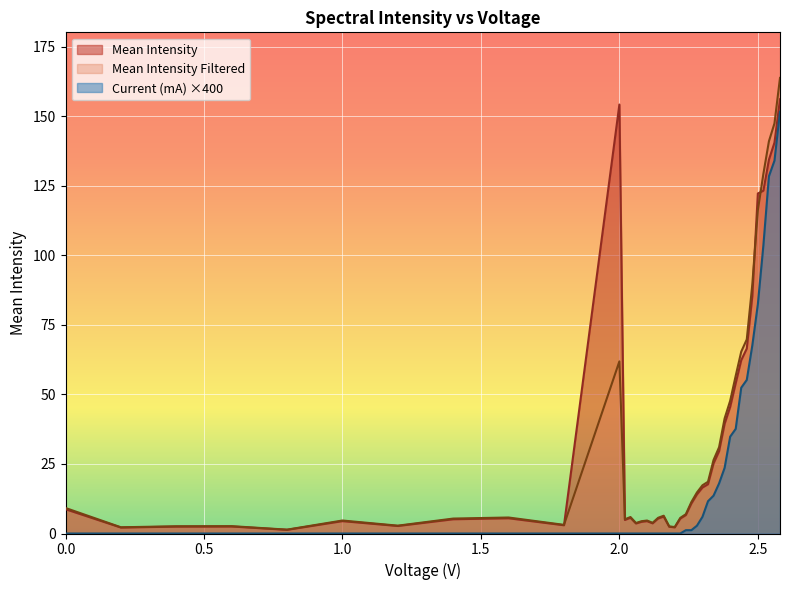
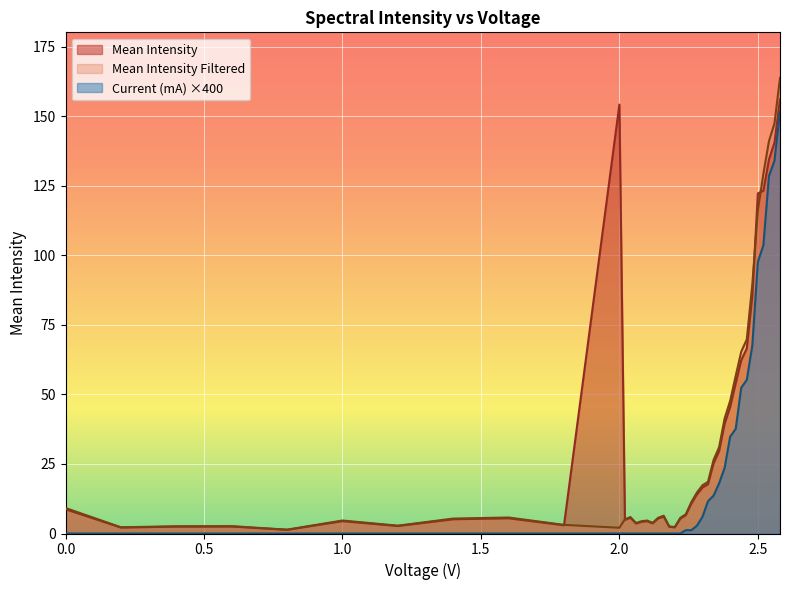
Mean Intensity Filtered, 2.0: 62 -> 2
Current (mA) ×400, 2.5: 82 -> 98
